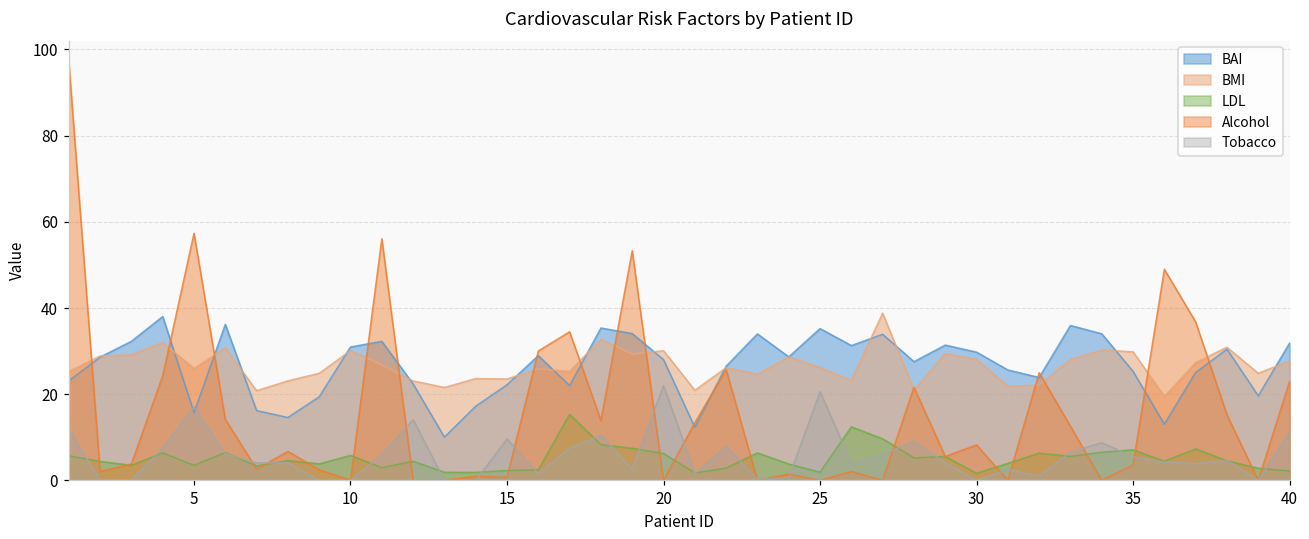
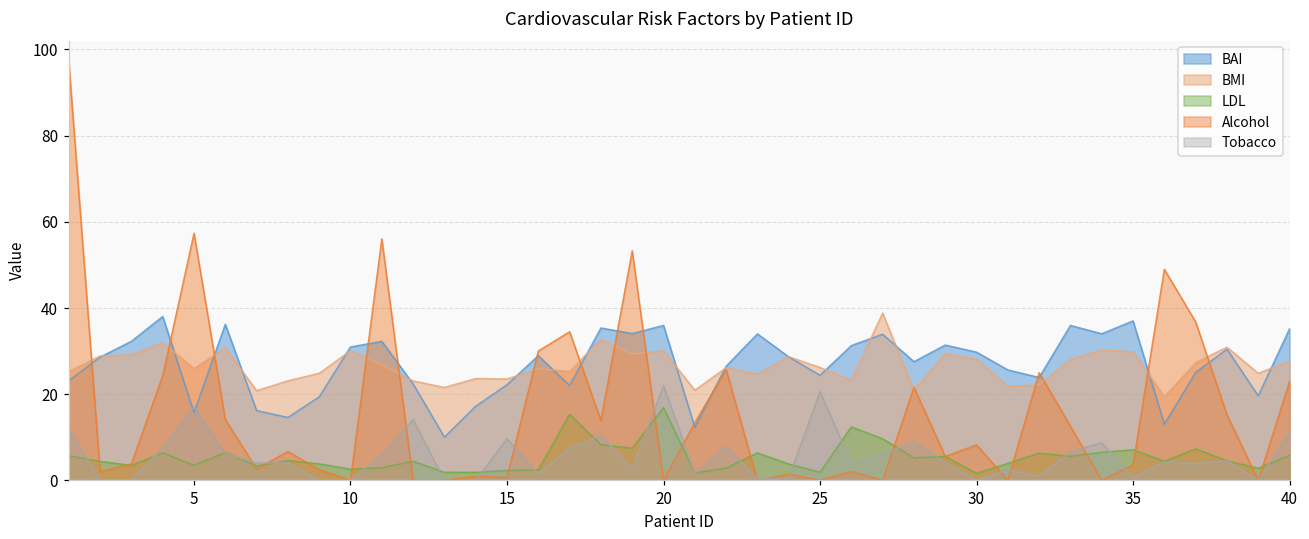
LDL, 10: 6 -> 3
BAI, 20: 28 -> 36
LDL, 20: 6 -> 17
BAI, 25: 35 -> 24
BAI, 35: 25 -> 37
Tobacco, 35: 6 -> 1
BAI, 40: 32 -> 35
LDL, 40: 2 -> 6
